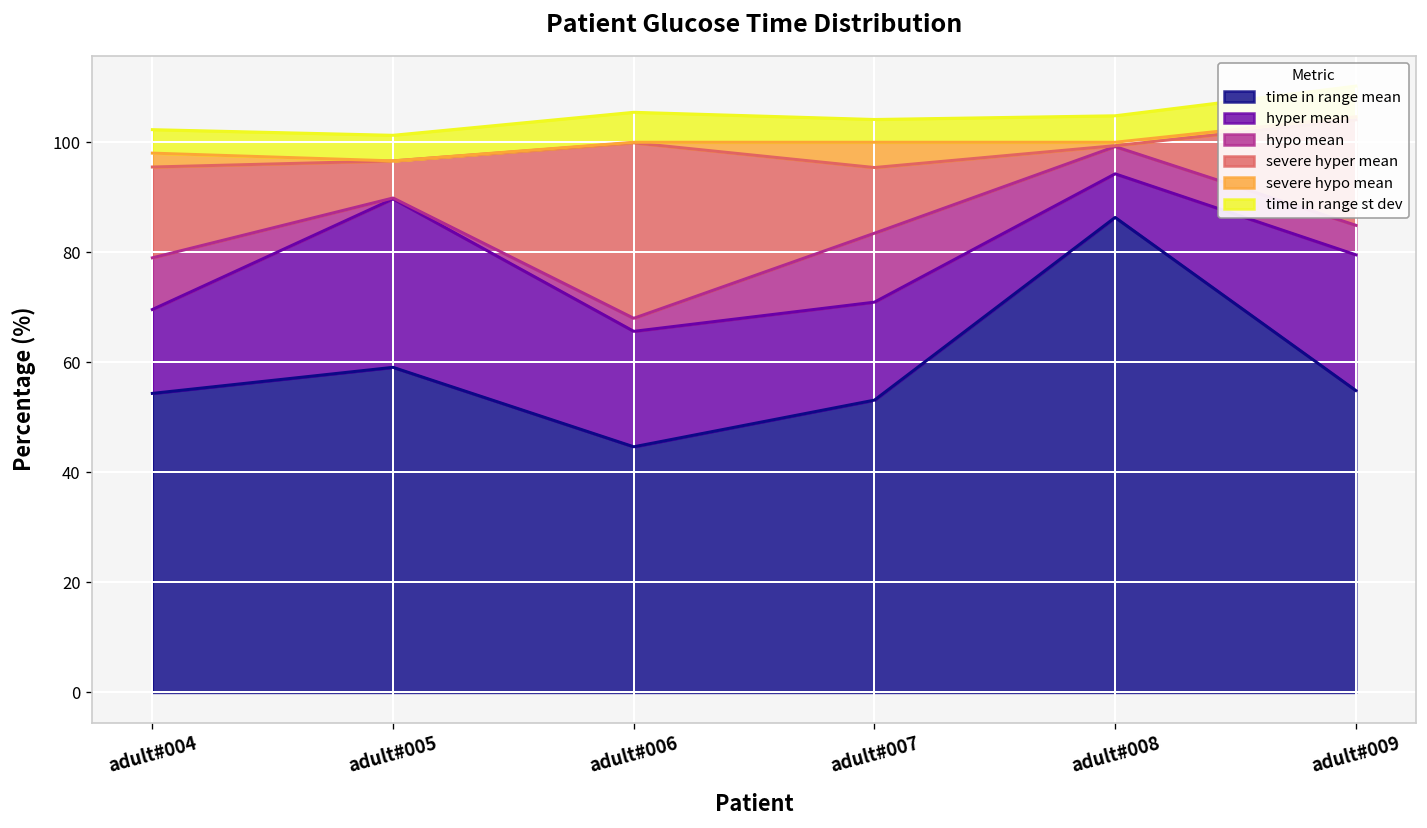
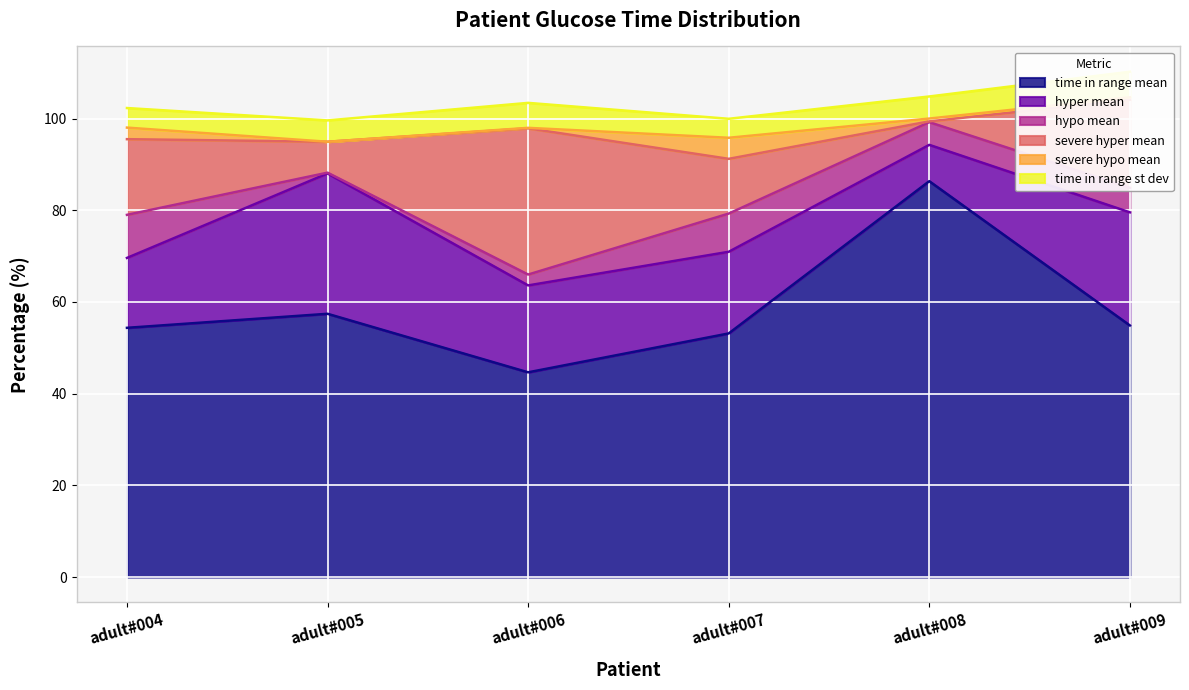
time in range mean, adult#005: 59 -> 57
hyper mean, adult#006: 21 -> 19
hypo mean, adult#007: 13 -> 8
